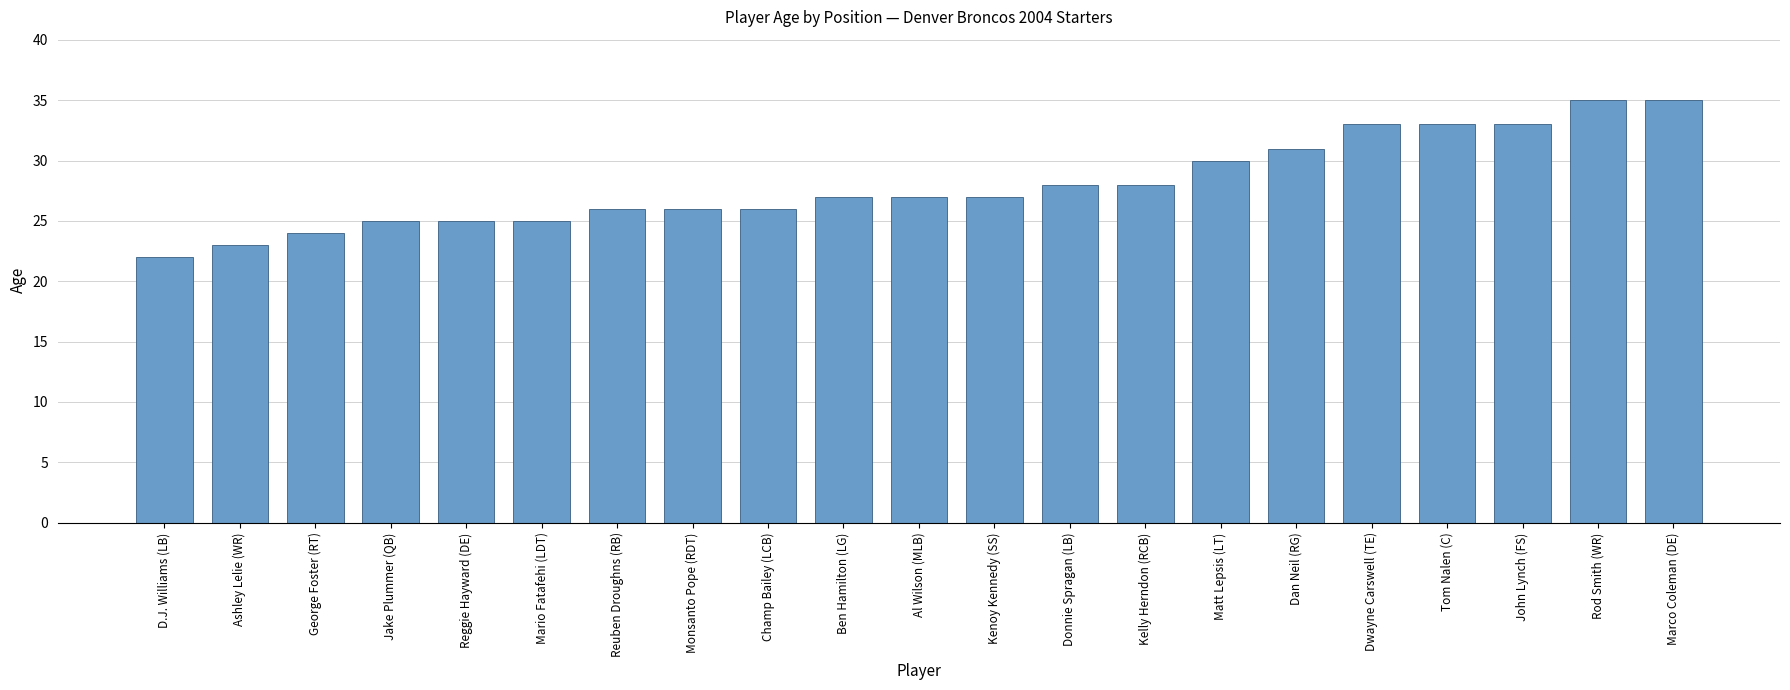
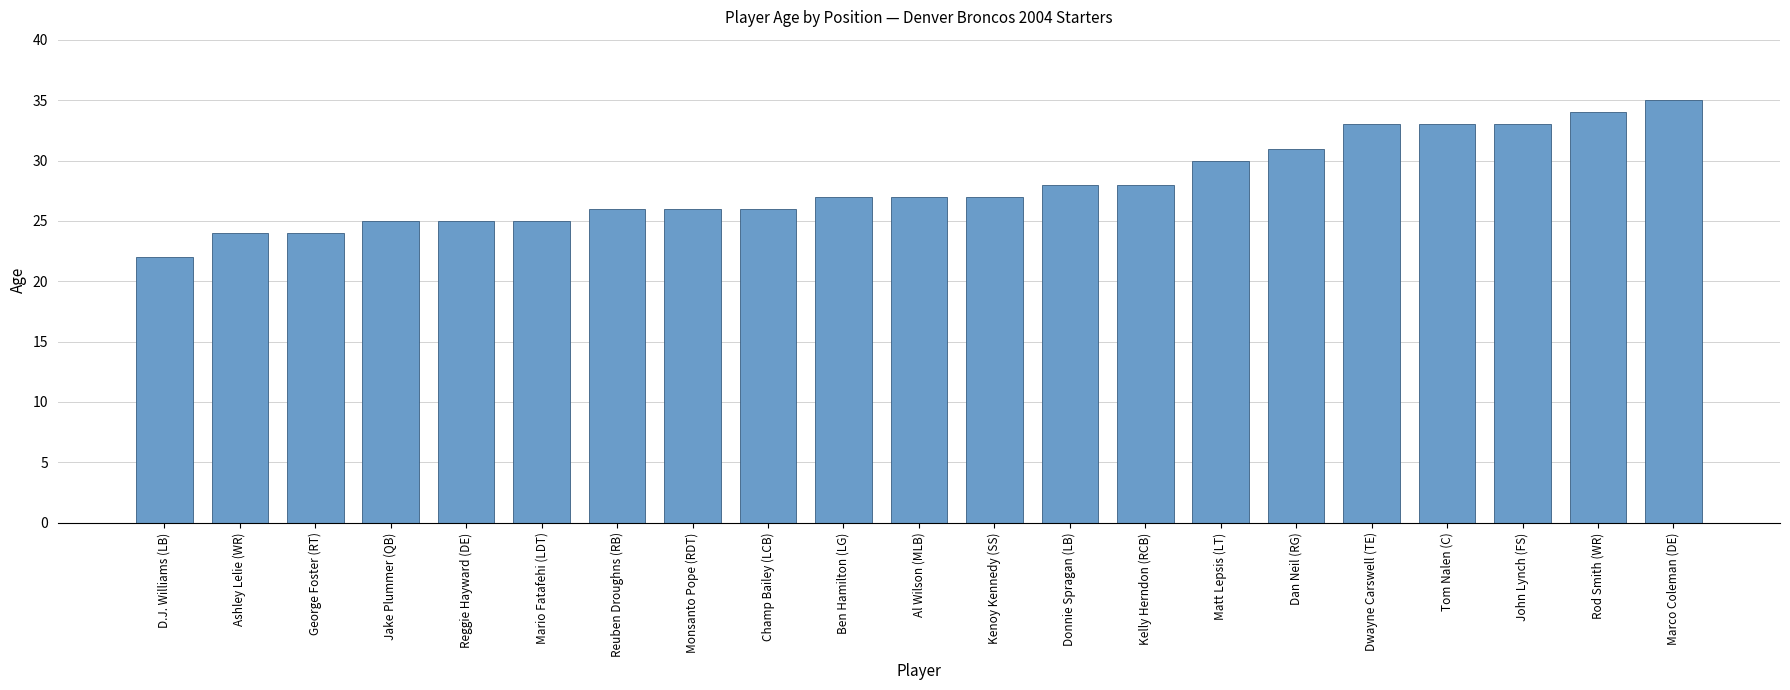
Ashley Lelie (WR): 23 -> 24
Rod Smith (WR): 35 -> 34
